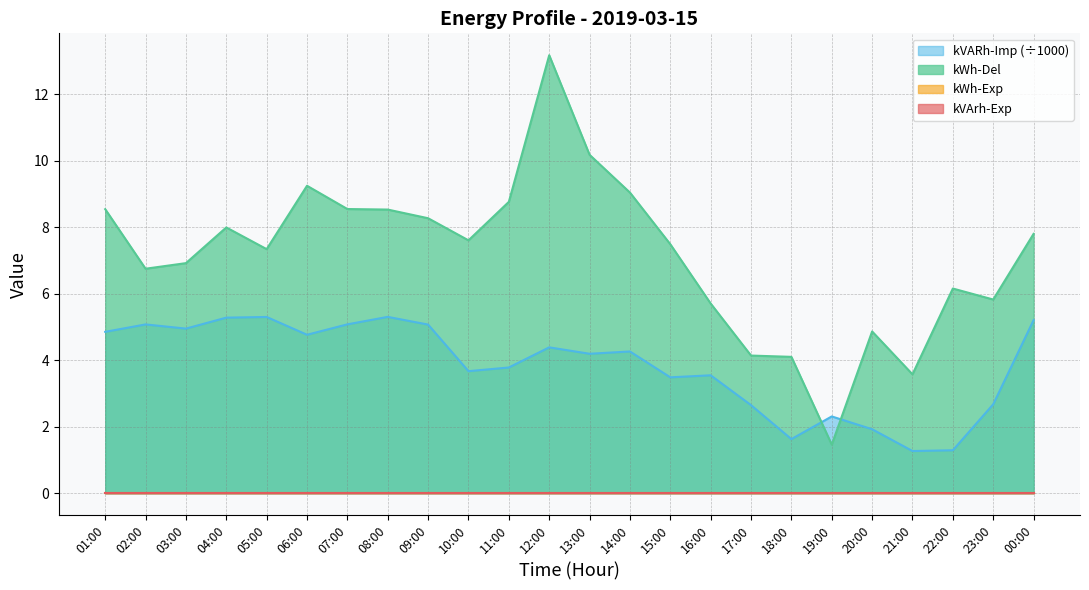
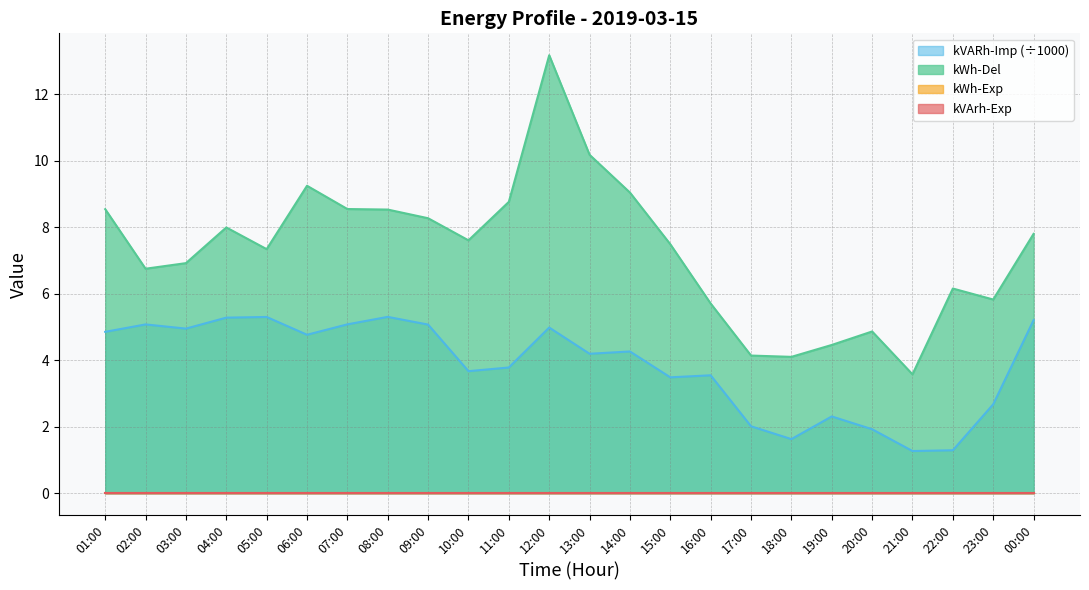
kVARh-Imp (÷1000), 12:00: 4.4 -> 5.0
kVARh-Imp (÷1000), 17:00: 2.7 -> 2.0
kWh-Del, 19:00: 1.5 -> 4.5
